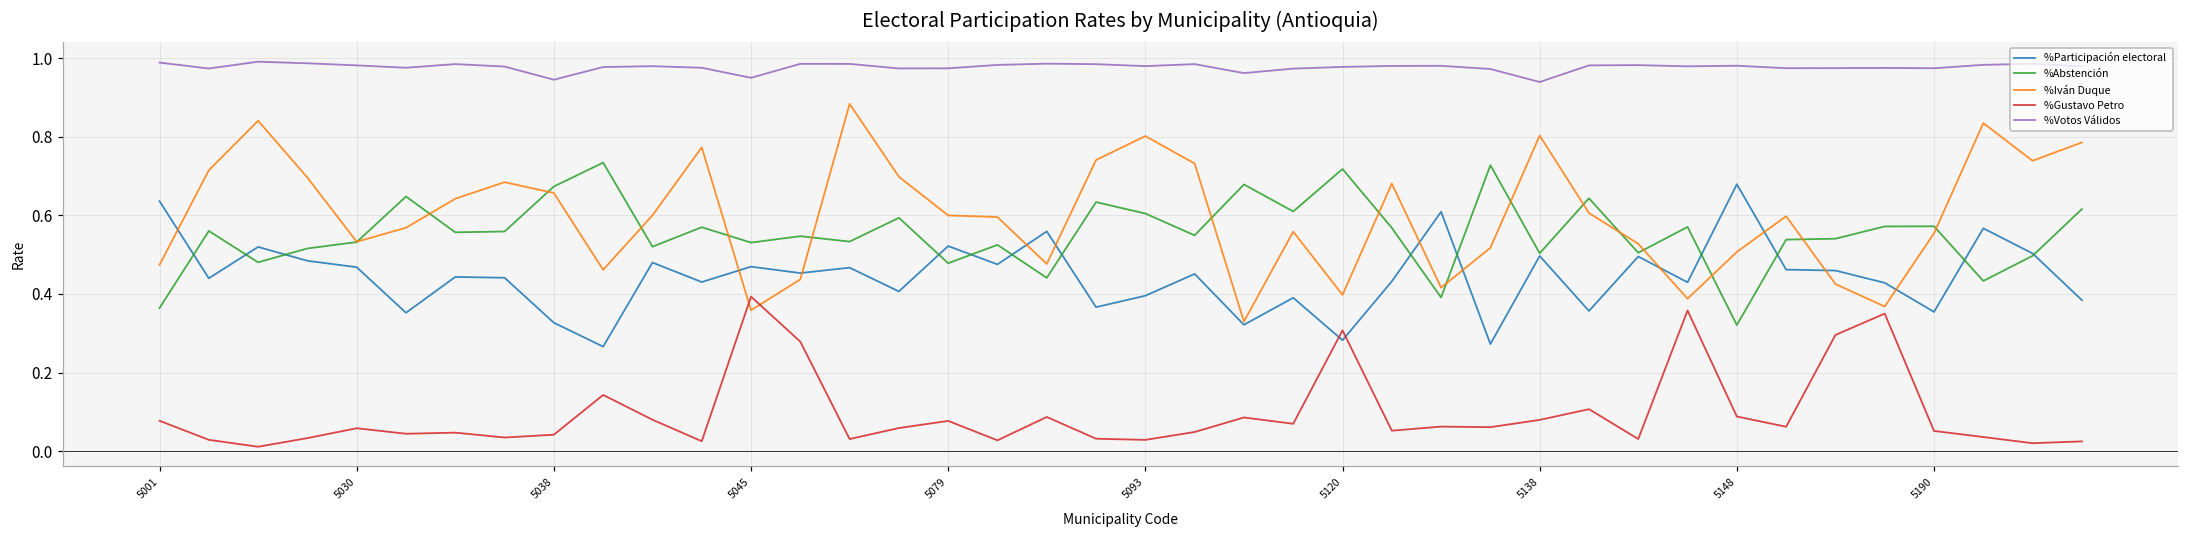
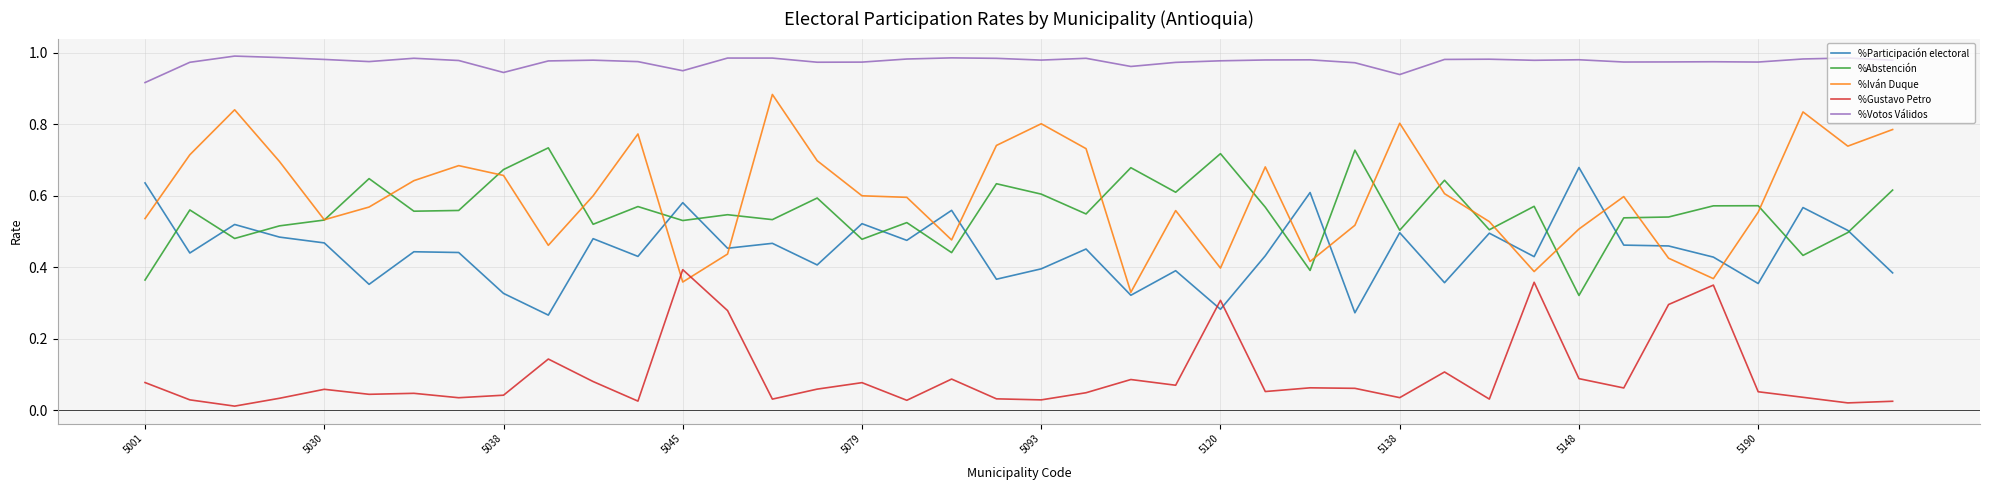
%Iván Duque, 5001: 0.47 -> 0.54
%Votos Válidos, 5001: 0.99 -> 0.92
%Participación electoral, 5045: 0.47 -> 0.58
%Gustavo Petro, 5138: 0.08 -> 0.03
